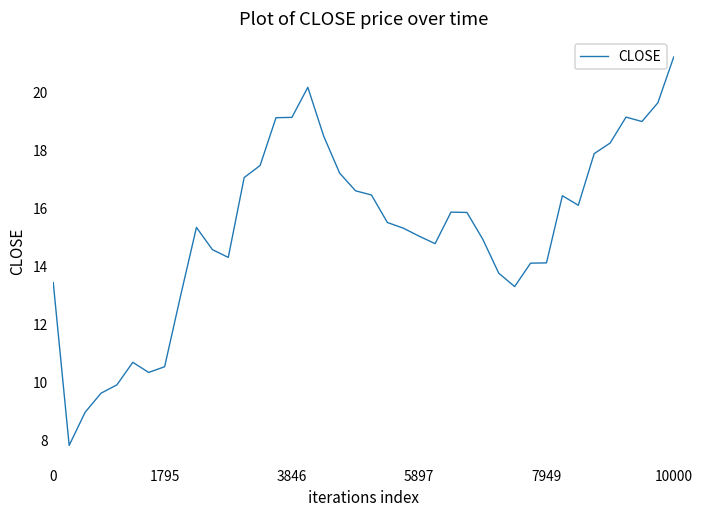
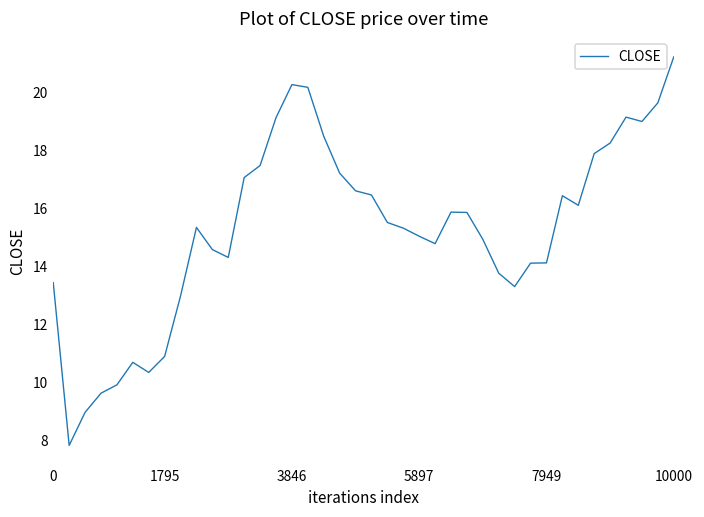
1795: 10.5 -> 10.9
3846: 19.1 -> 20.3
